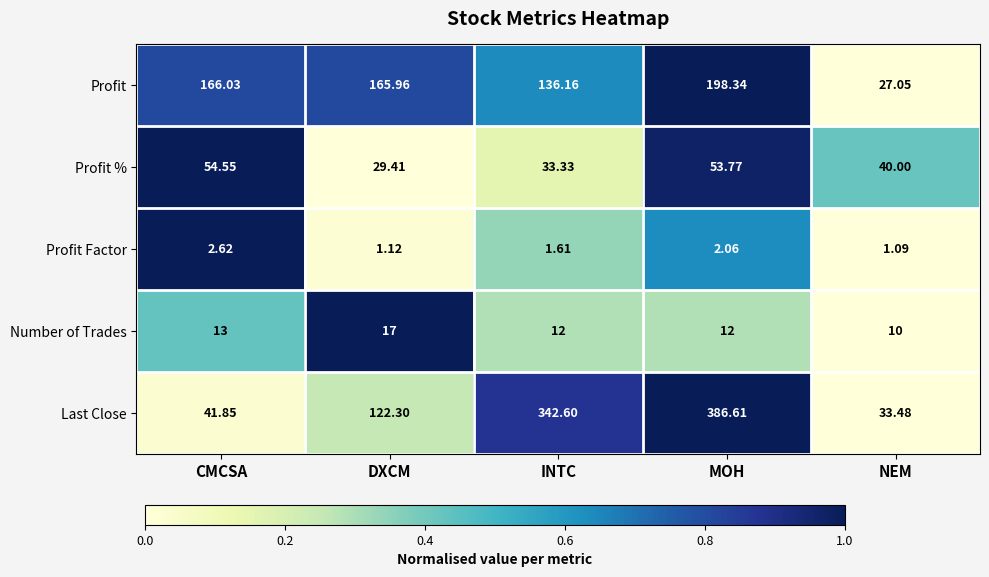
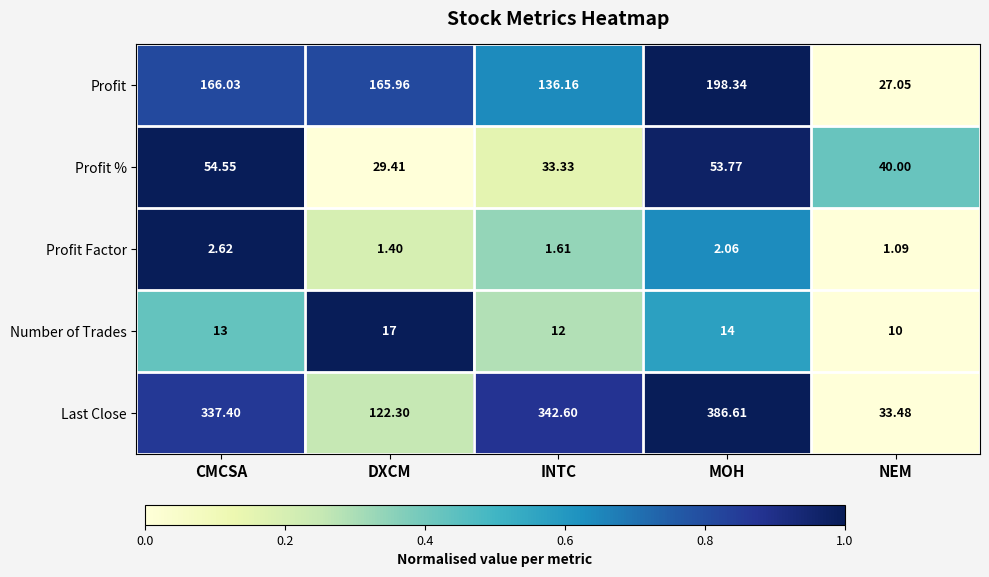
Profit Factor, DXCM: 1.12 -> 1.40
Number of Trades, MOH: 12 -> 14
Last Close, CMCSA: 41.85 -> 337.40
